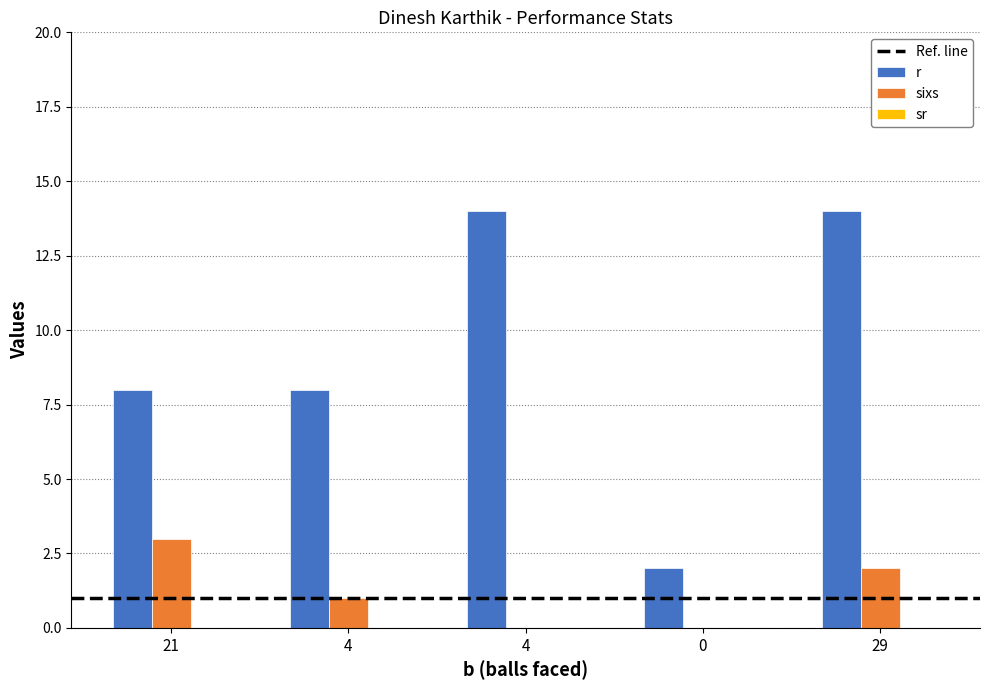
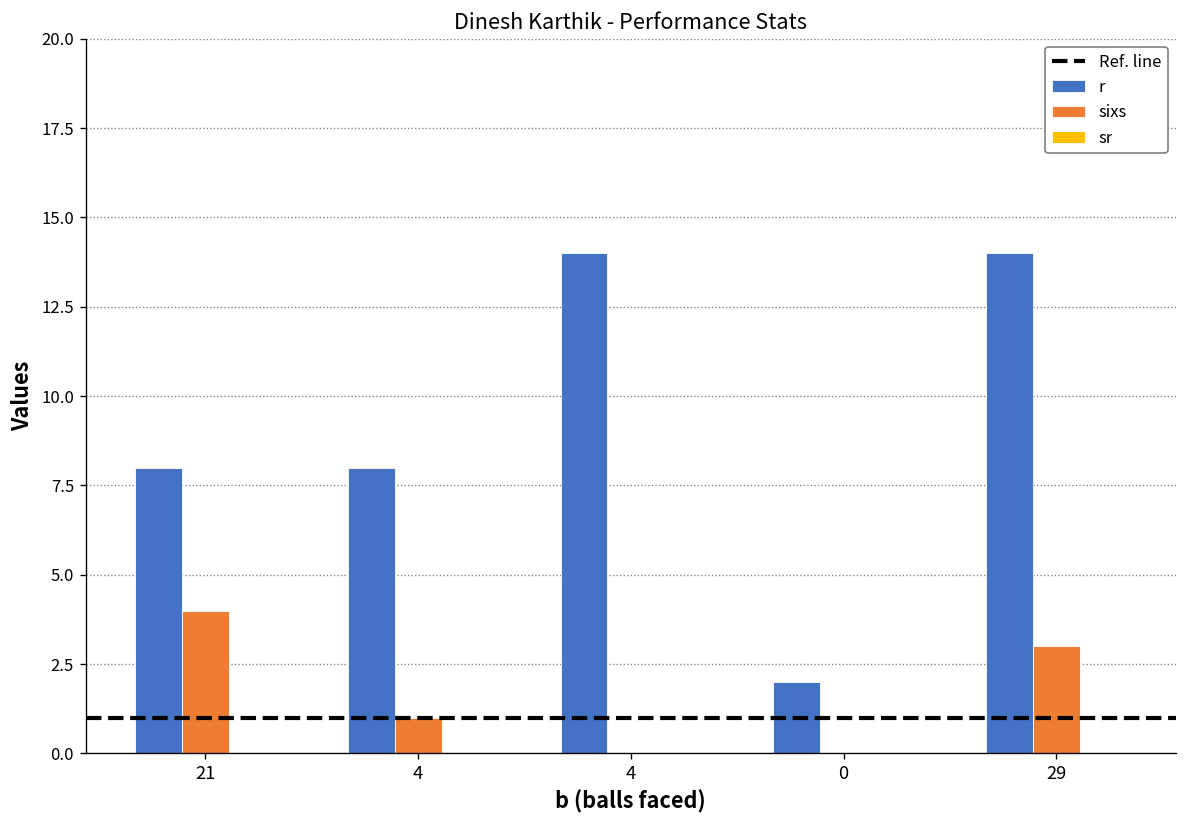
sixs, 21: 3 -> 4
sixs, 29: 2 -> 3
